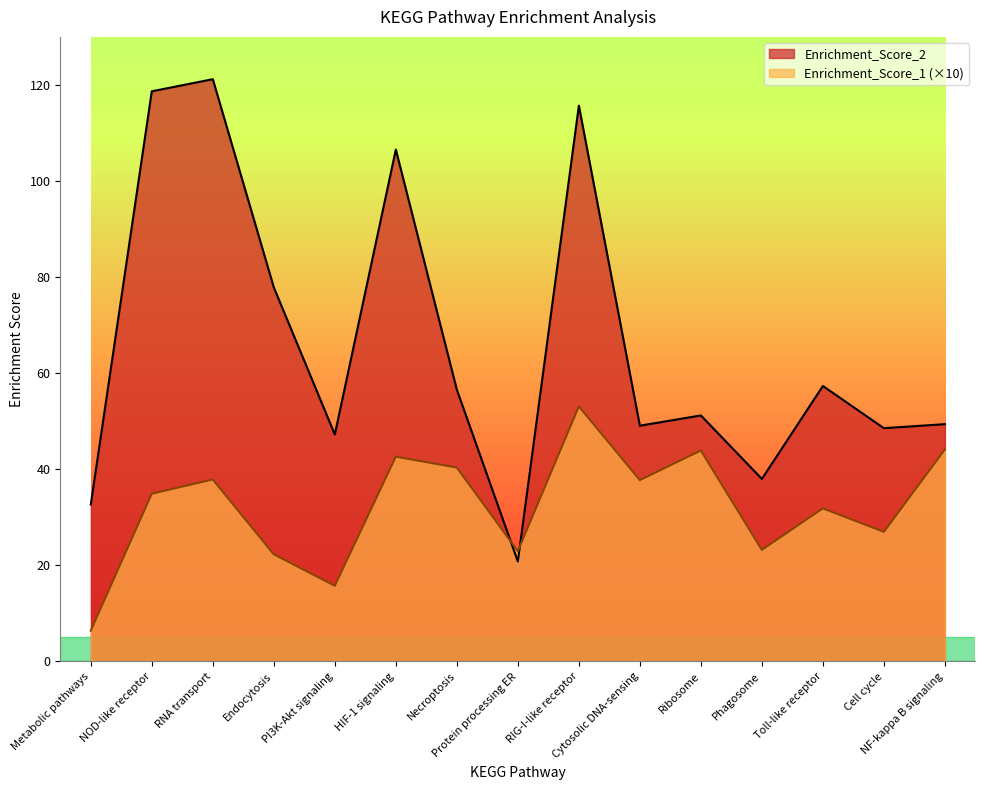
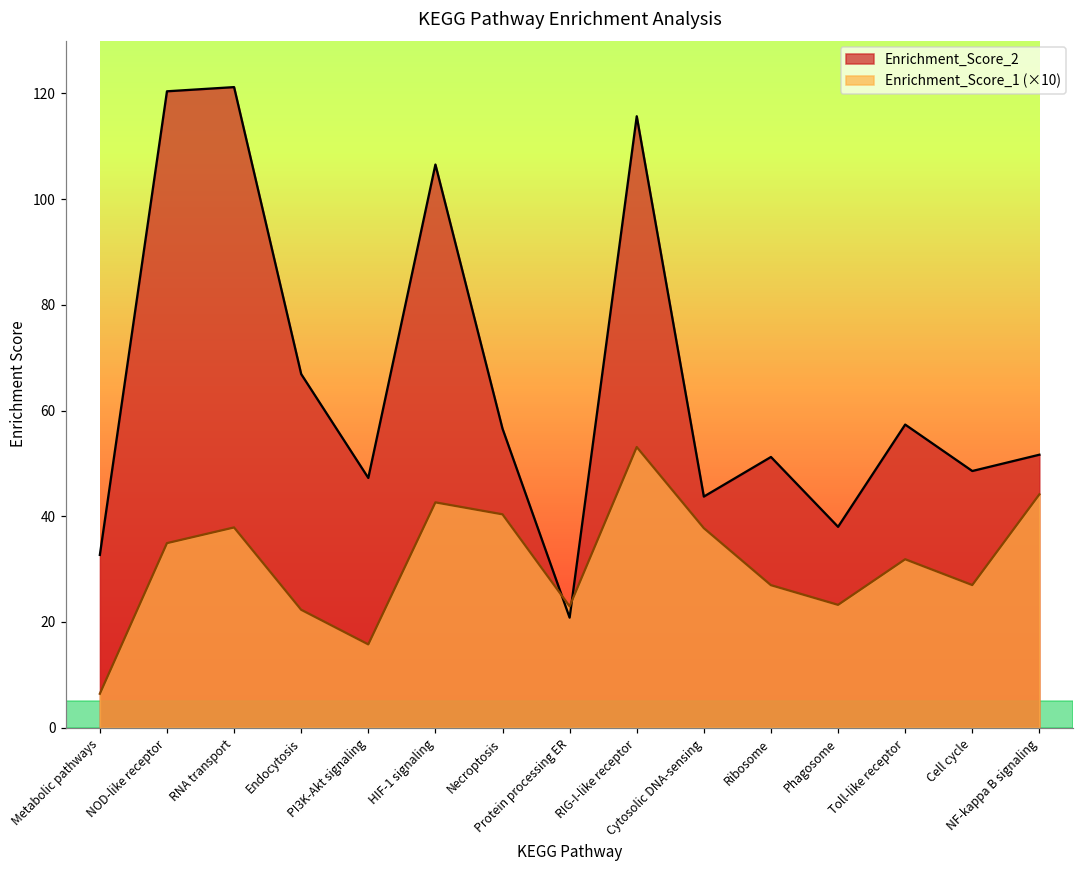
Enrichment_Score_2, NOD-like receptor: 119 -> 120
Enrichment_Score_2, Endocytosis: 78 -> 67
Enrichment_Score_2, Cytosolic DNA-sensing: 49 -> 44
Enrichment_Score_1 (×10), Ribosome: 44 -> 27
Enrichment_Score_2, NF-kappa B signaling: 49 -> 52
